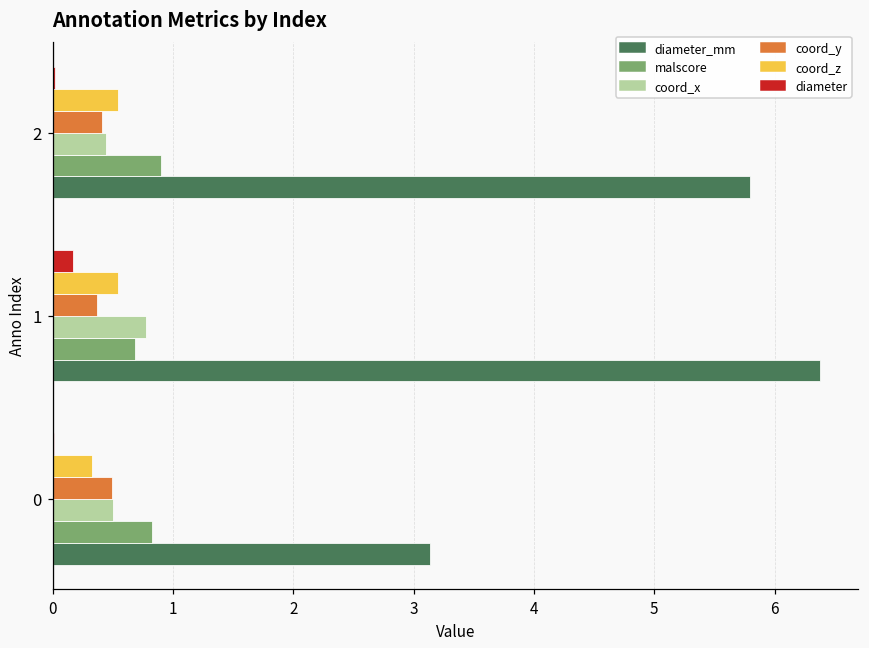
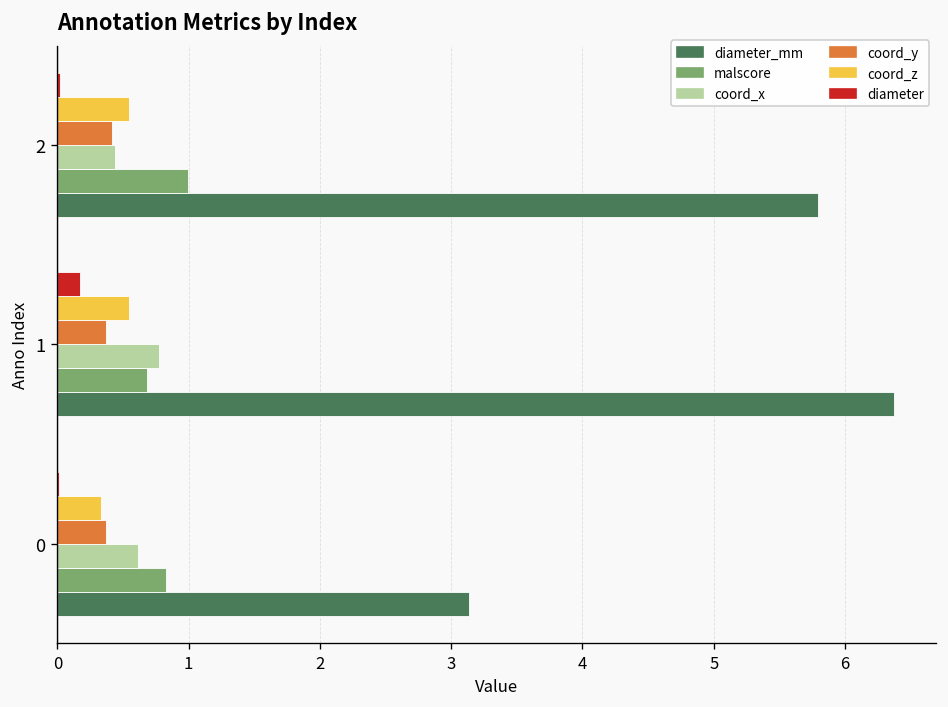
malscore, 2: 0.90 -> 1.00
coord_y, 0: 0.49 -> 0.37
coord_x, 0: 0.50 -> 0.61
